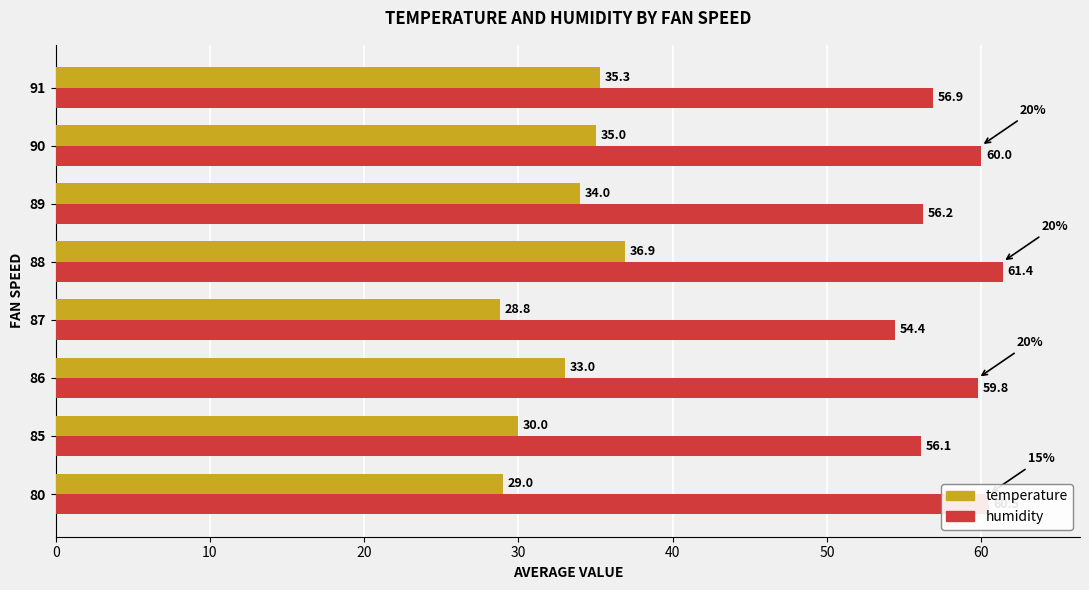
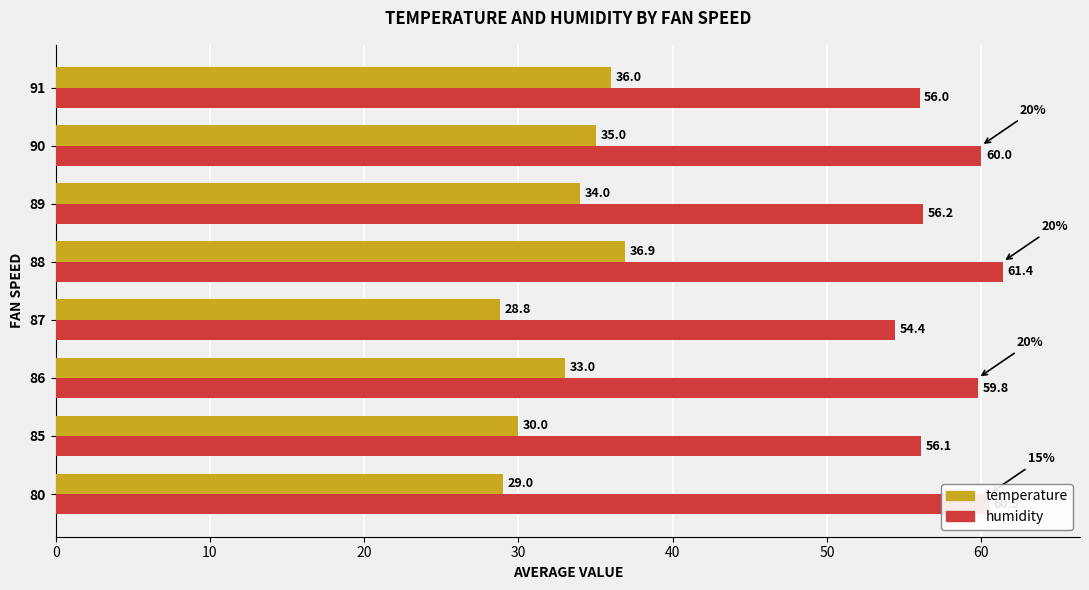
temperature, 91: 35.3 -> 36.0
humidity, 91: 56.9 -> 56.0
